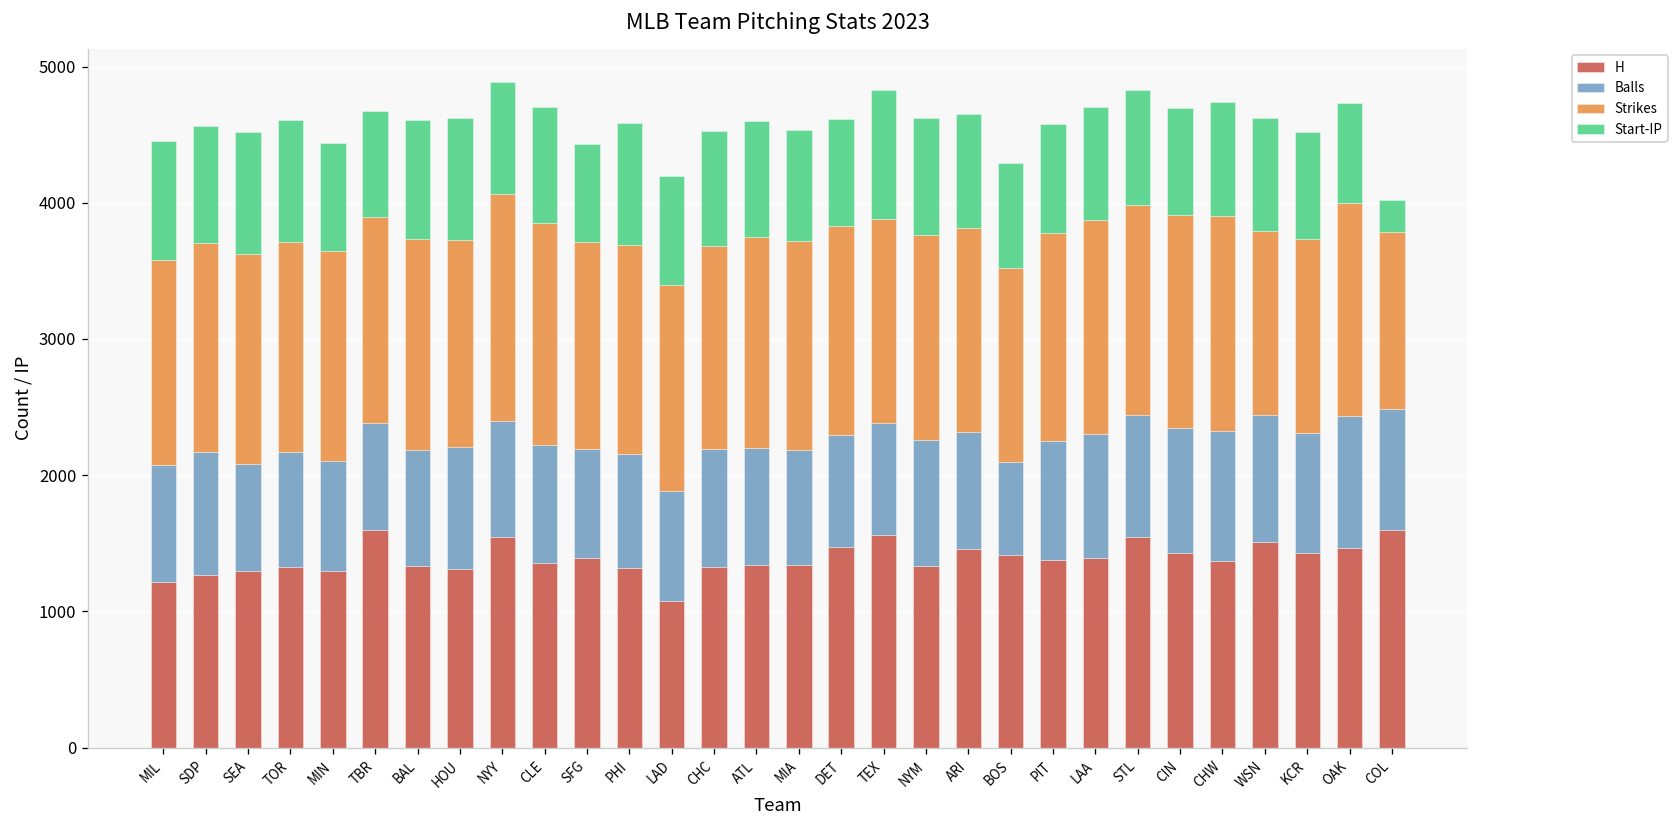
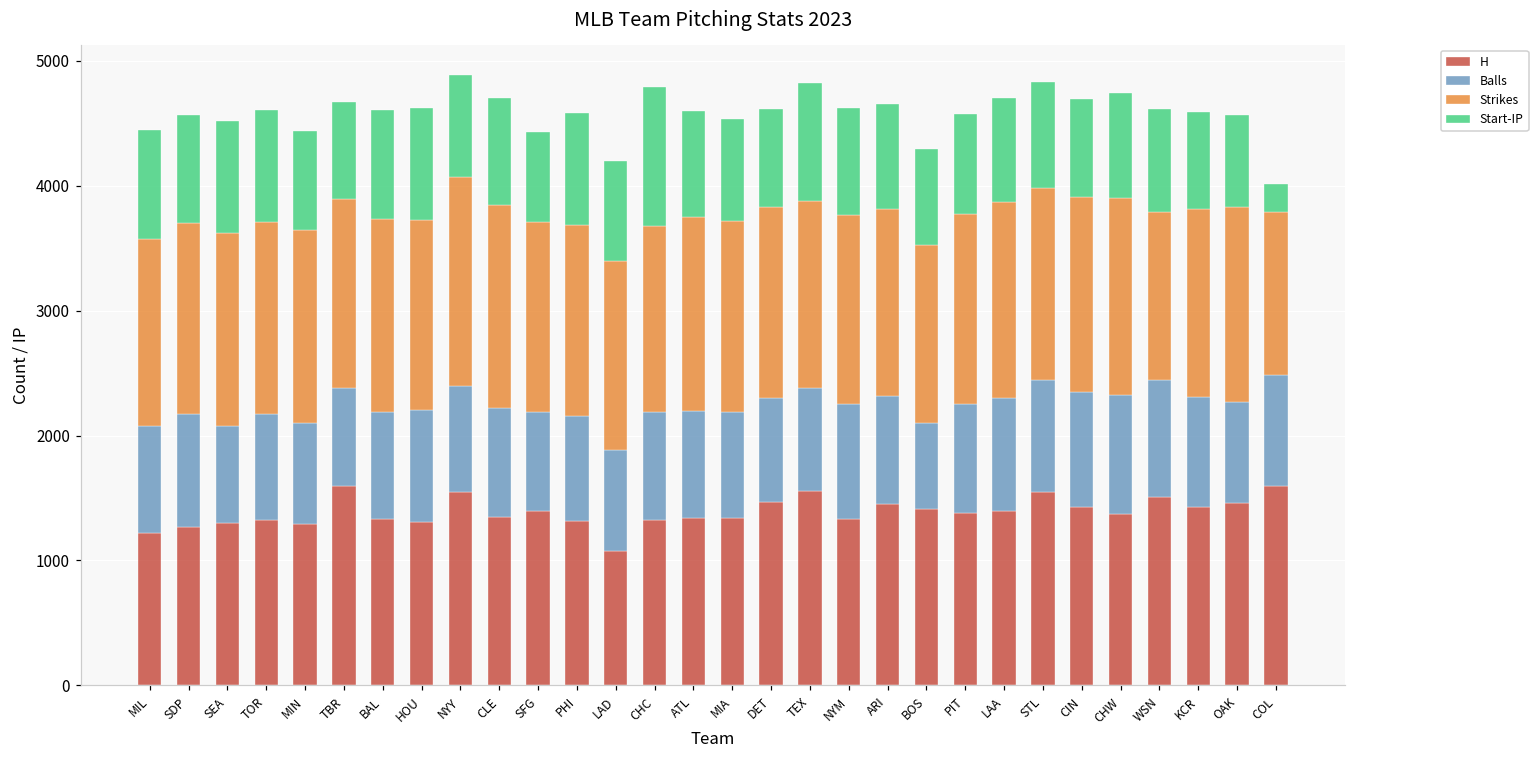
Start-IP, CHC: 850 -> 1110
Strikes, KCR: 1430 -> 1500
Balls, OAK: 970 -> 800
